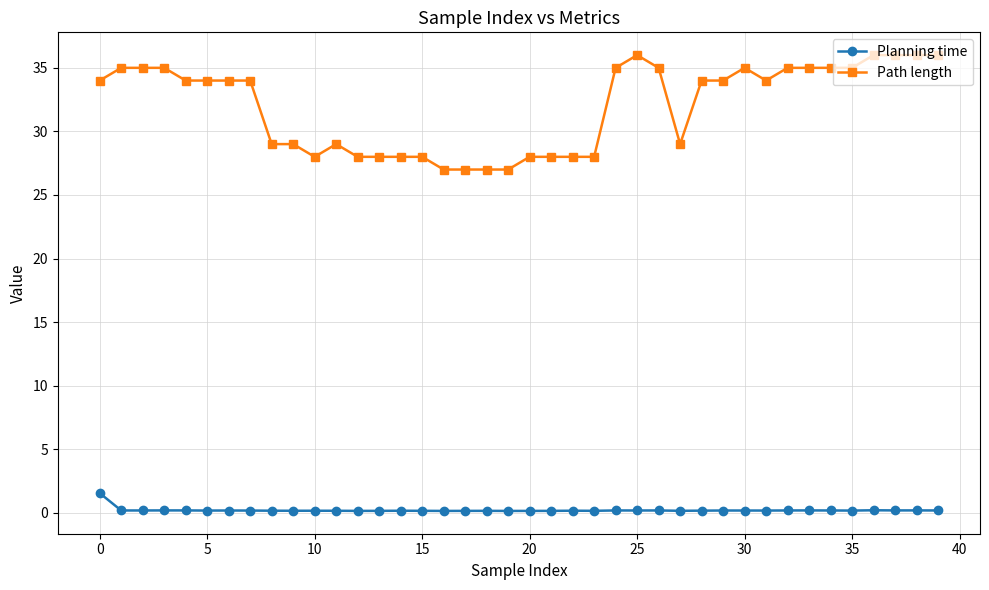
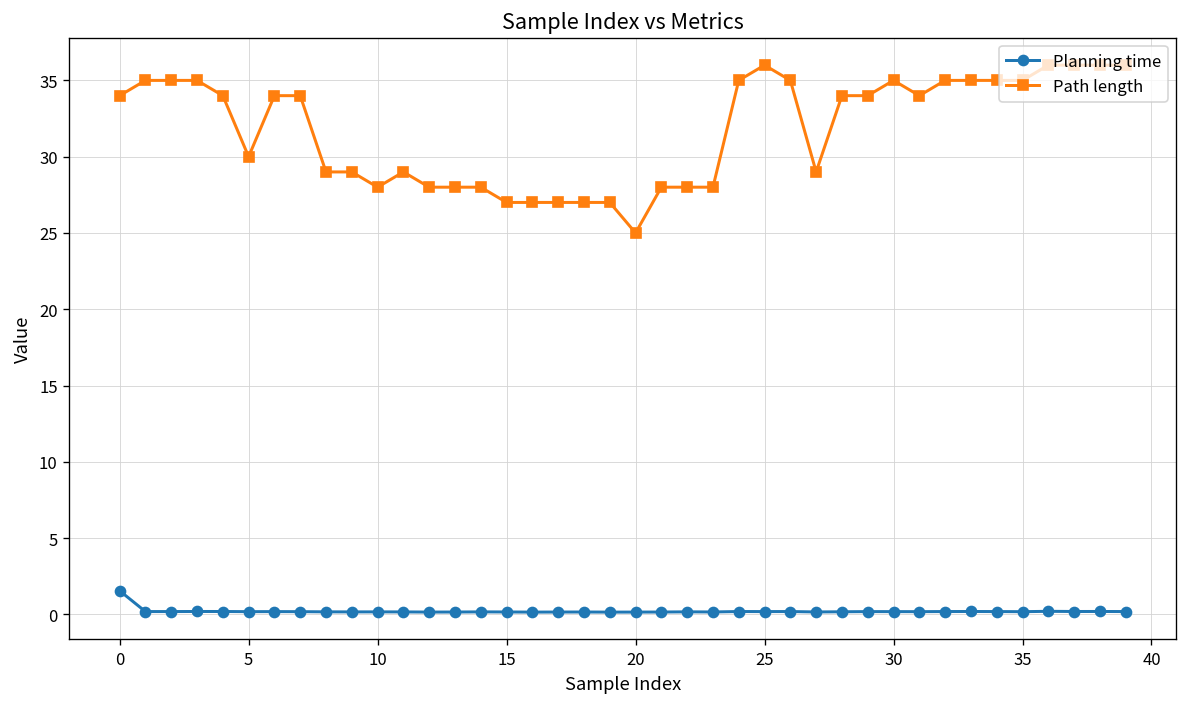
Path length, 5: 34 -> 30
Path length, 15: 28 -> 27
Path length, 20: 28 -> 25
